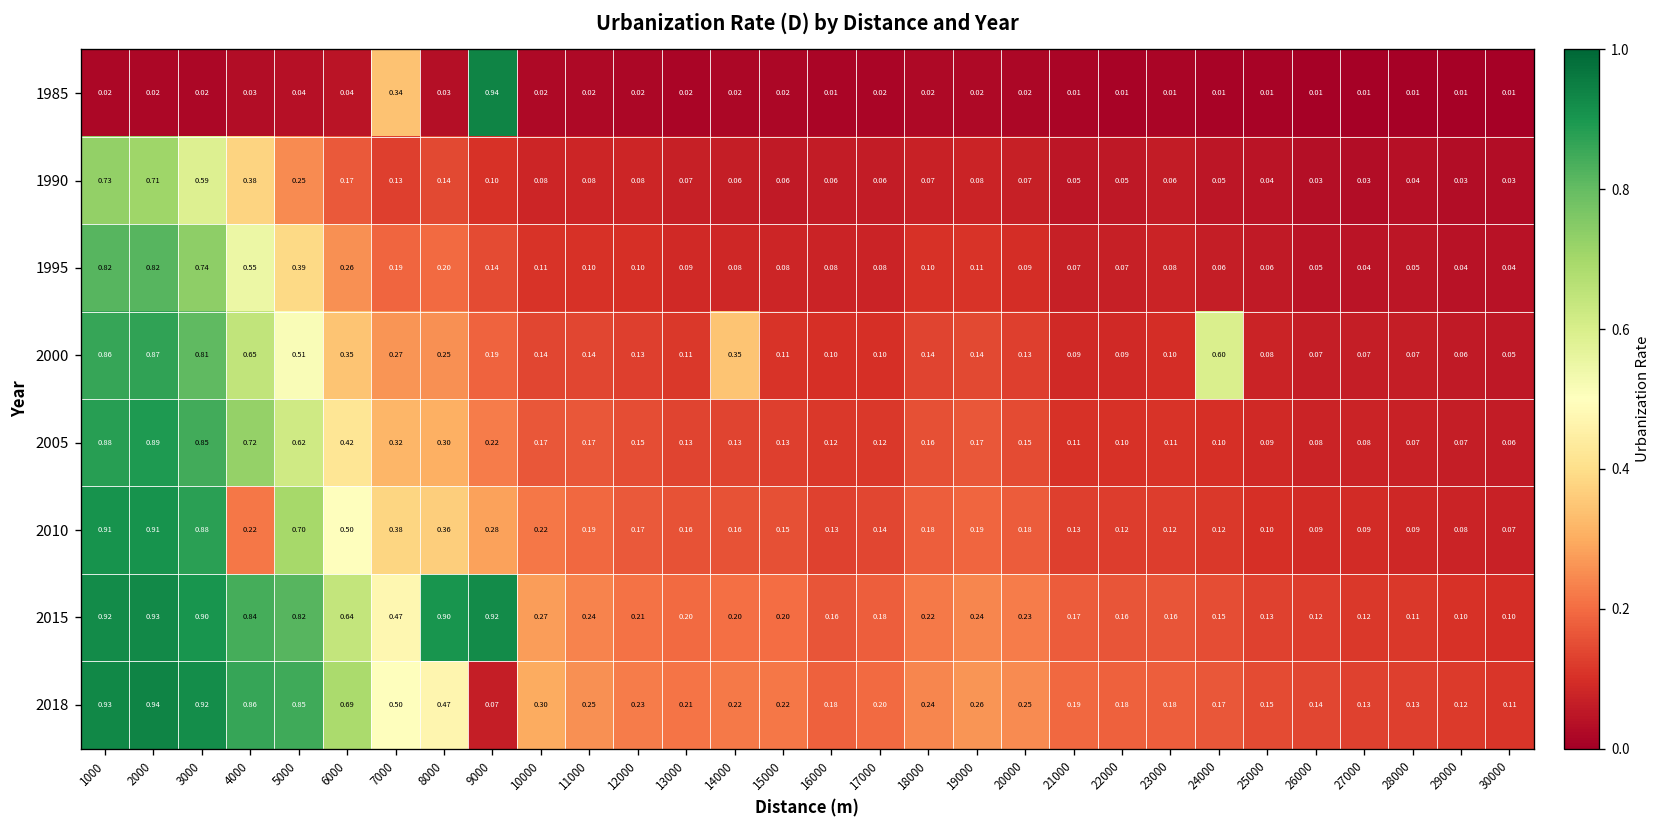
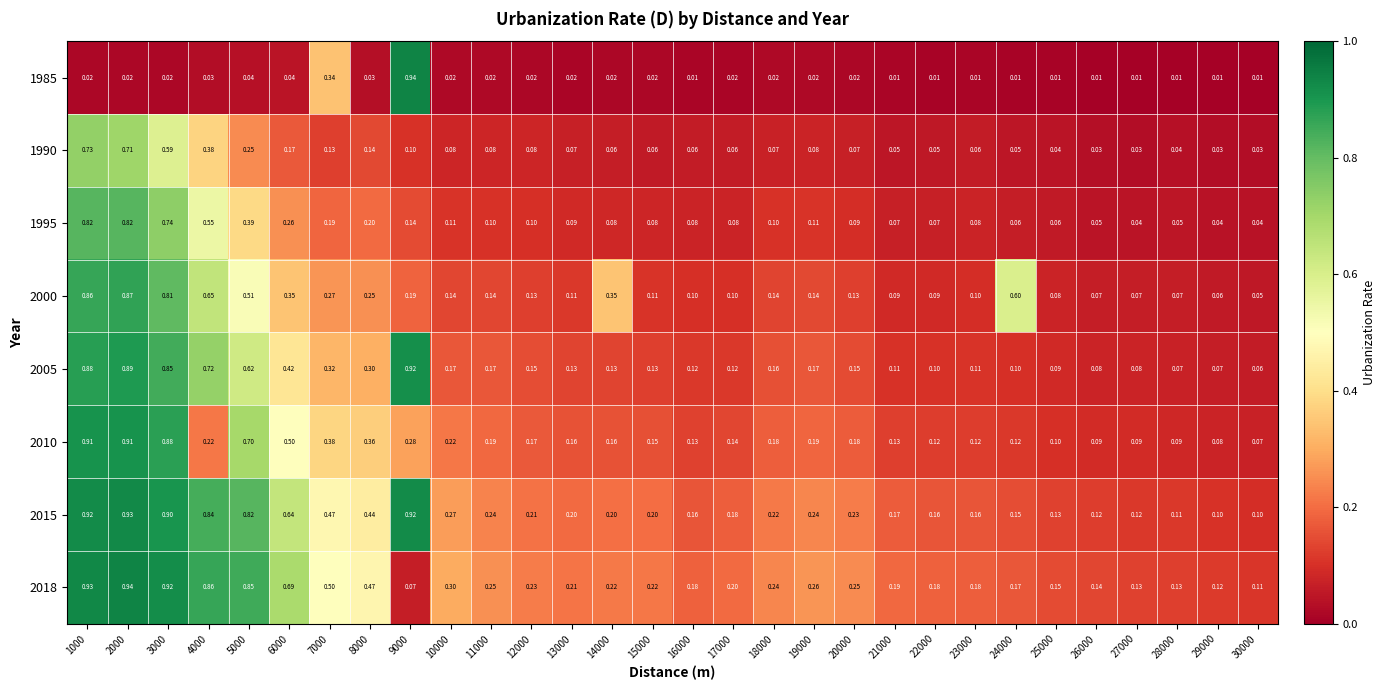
2005, 9000: 0.22 -> 0.92
2015, 8000: 0.90 -> 0.44
